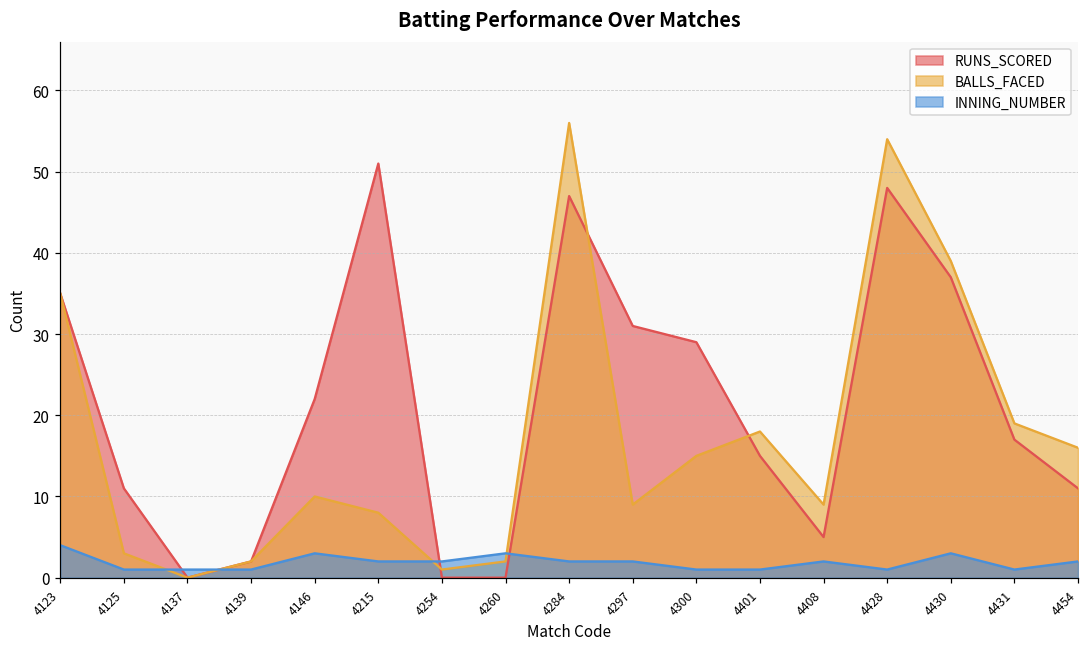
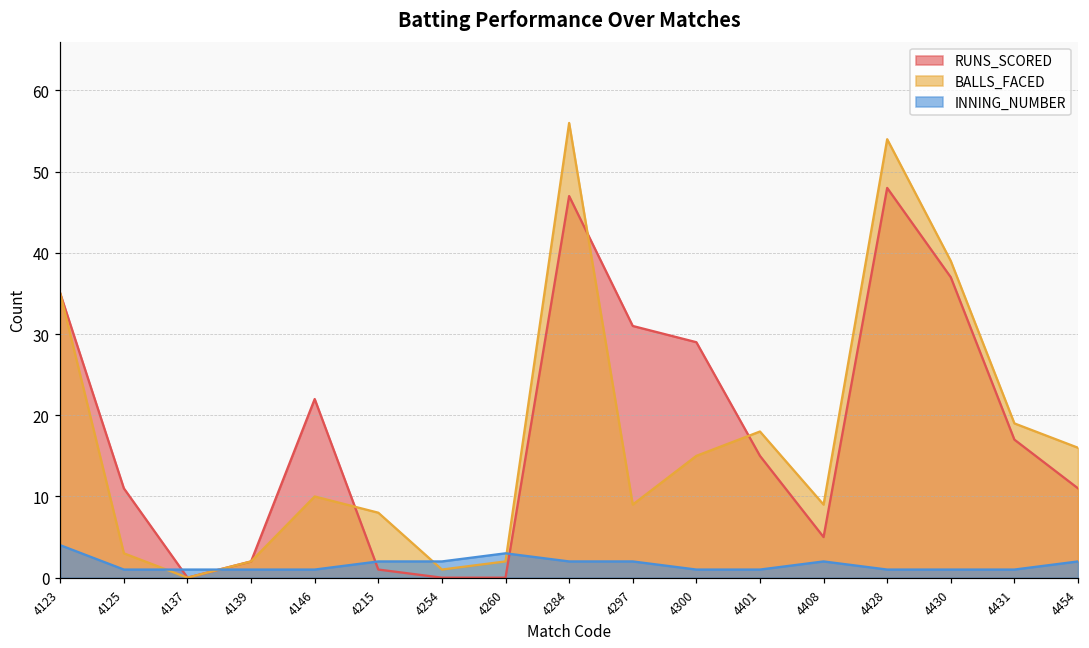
INNING_NUMBER, 4146: 3 -> 1
RUNS_SCORED, 4215: 51 -> 1
INNING_NUMBER, 4430: 3 -> 1
